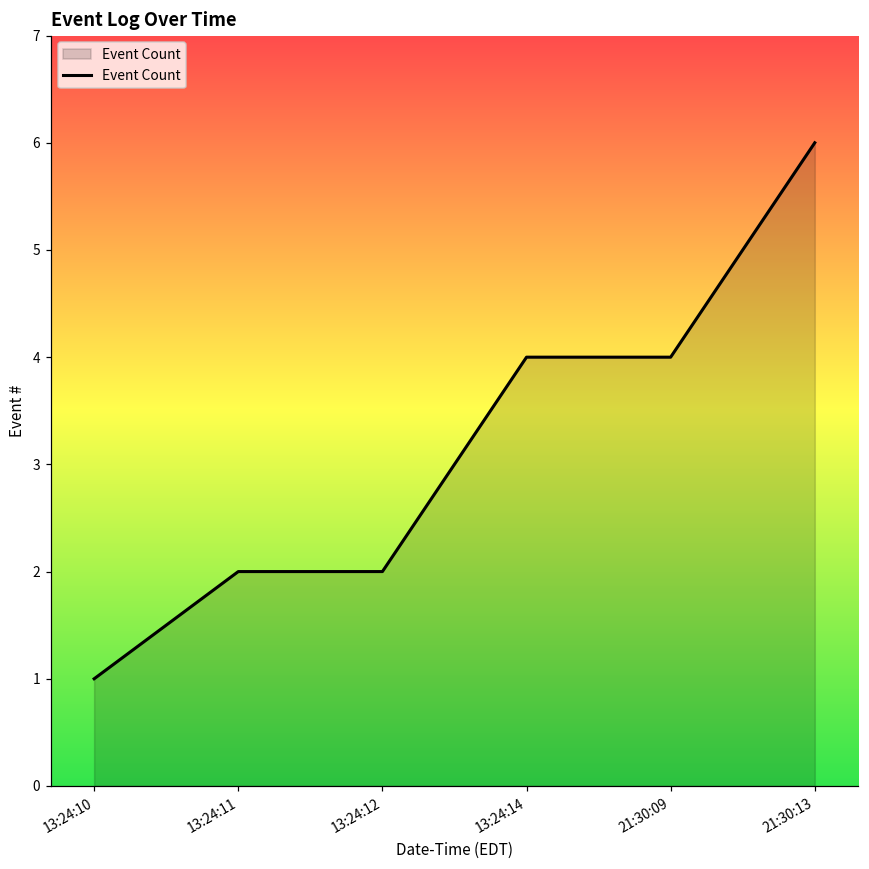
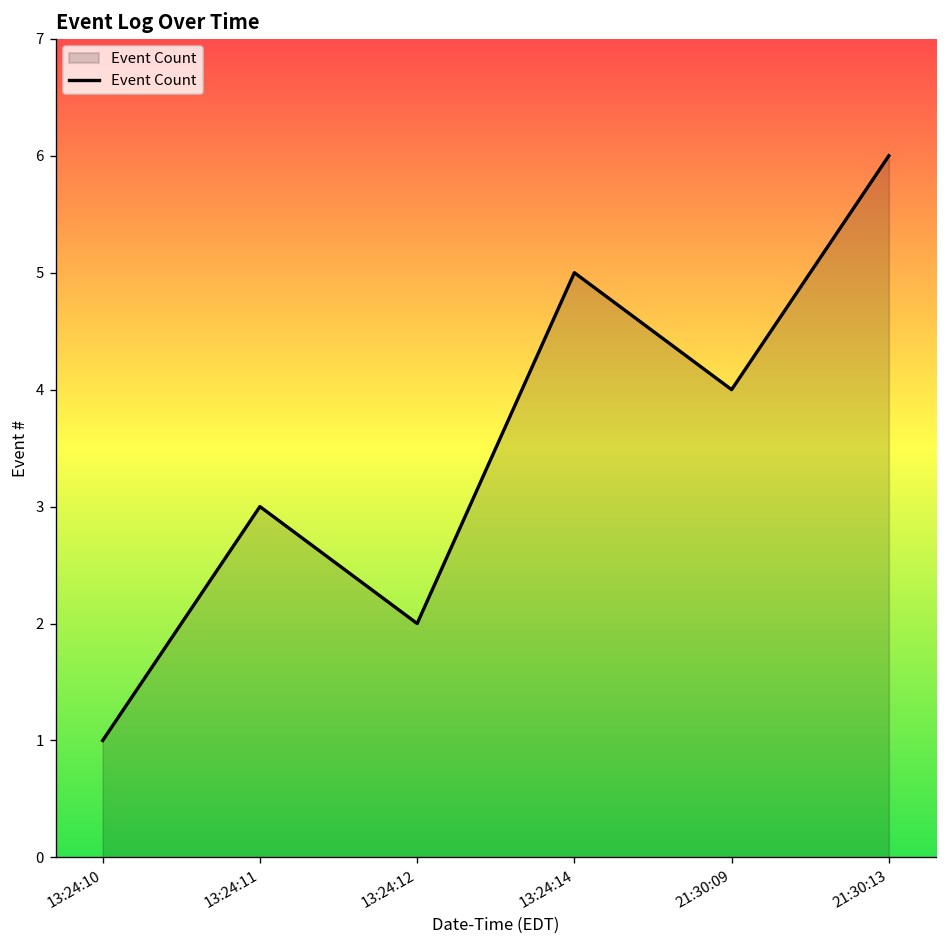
13:24:11: 2 -> 3
13:24:14: 4 -> 5
